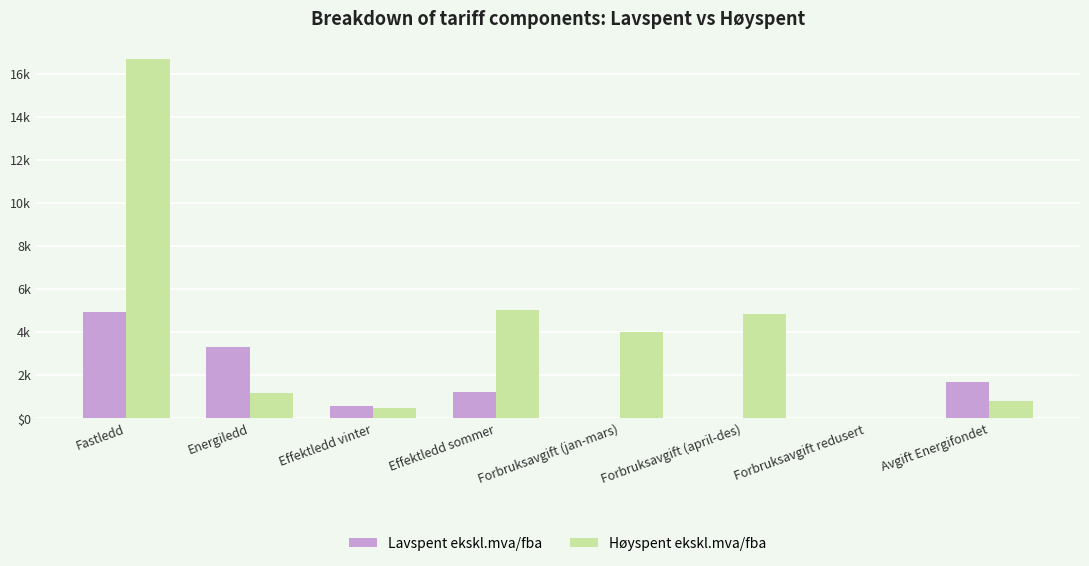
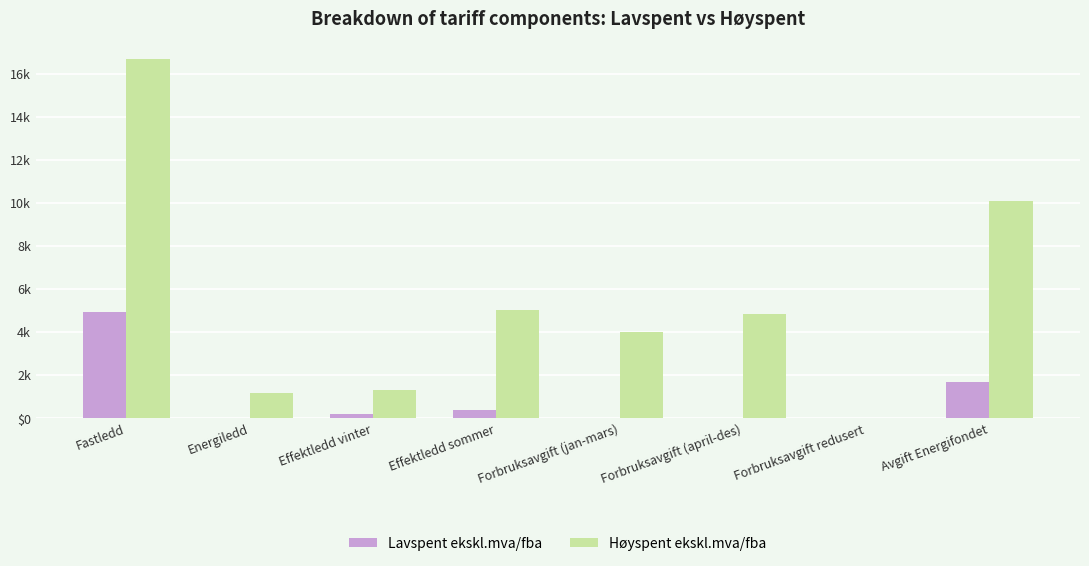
Lavspent ekskl.mva/fba, Energiledd: 3300 -> 0
Lavspent ekskl.mva/fba, Effektledd vinter: 600 -> 200
Høyspent ekskl.mva/fba, Effektledd vinter: 500 -> 1300
Lavspent ekskl.mva/fba, Effektledd sommer: 1200 -> 400
Høyspent ekskl.mva/fba, Avgift Energifondet: 800 -> 10100
